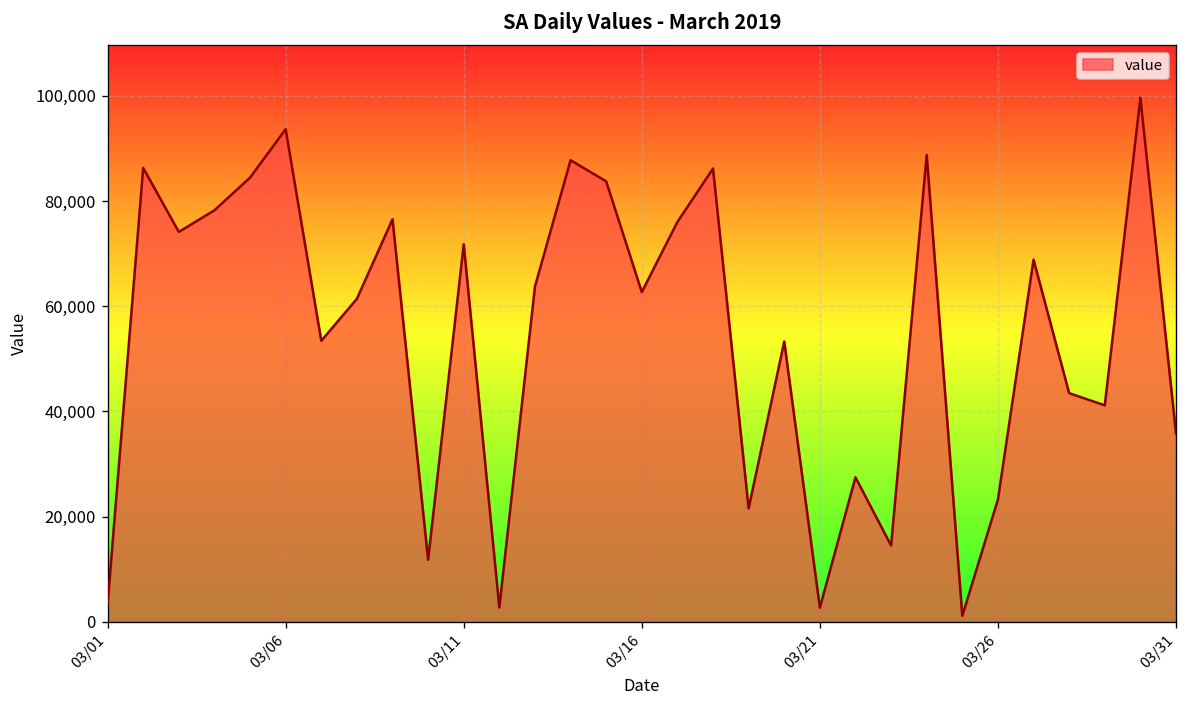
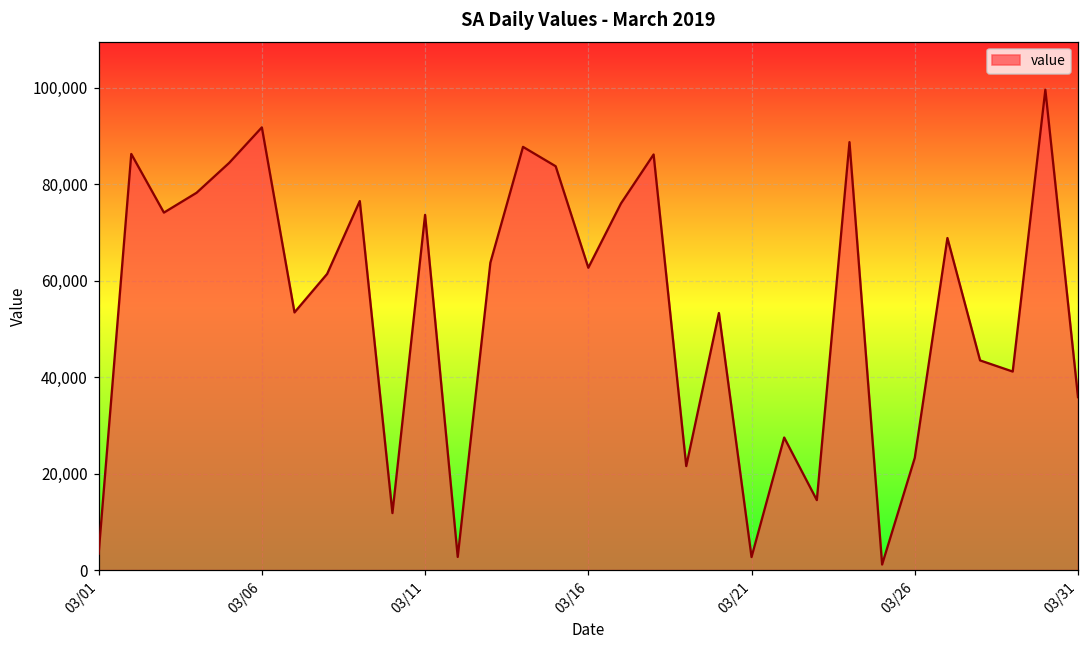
03/06: 94,000 -> 92,000
03/11: 72,000 -> 74,000
